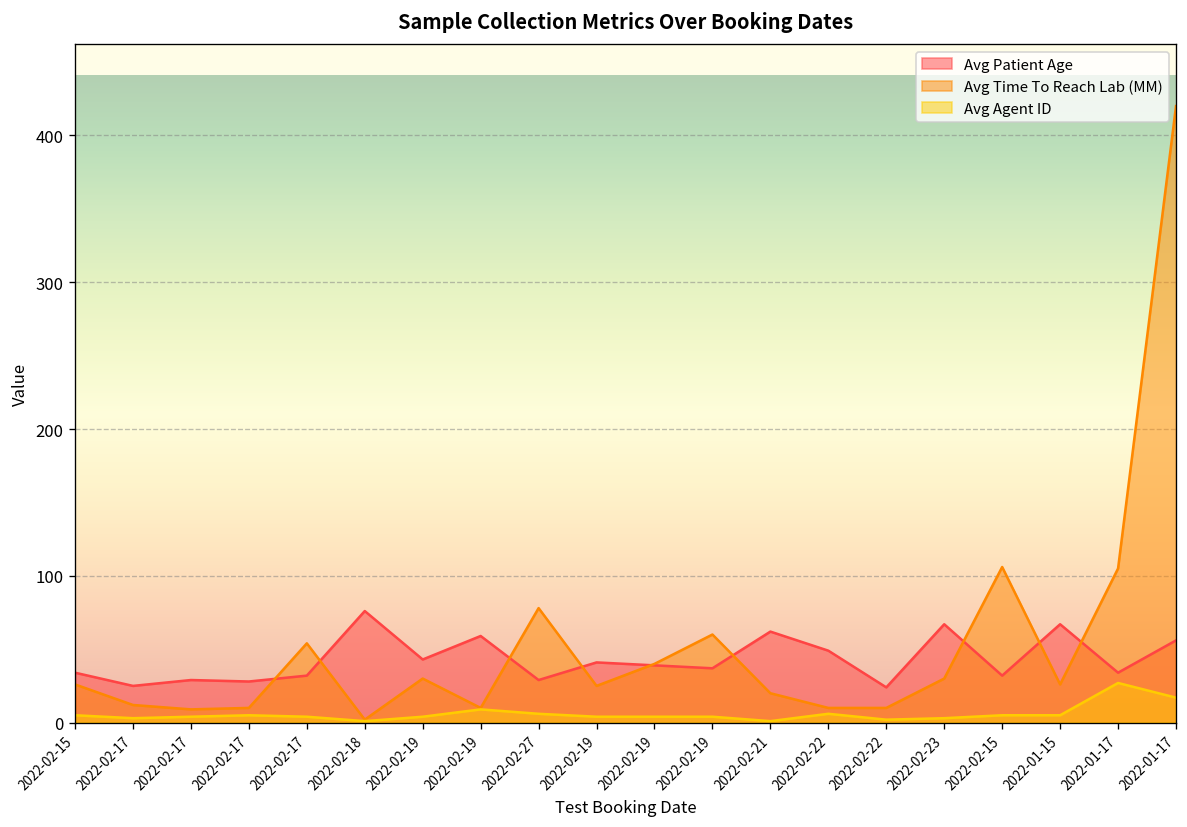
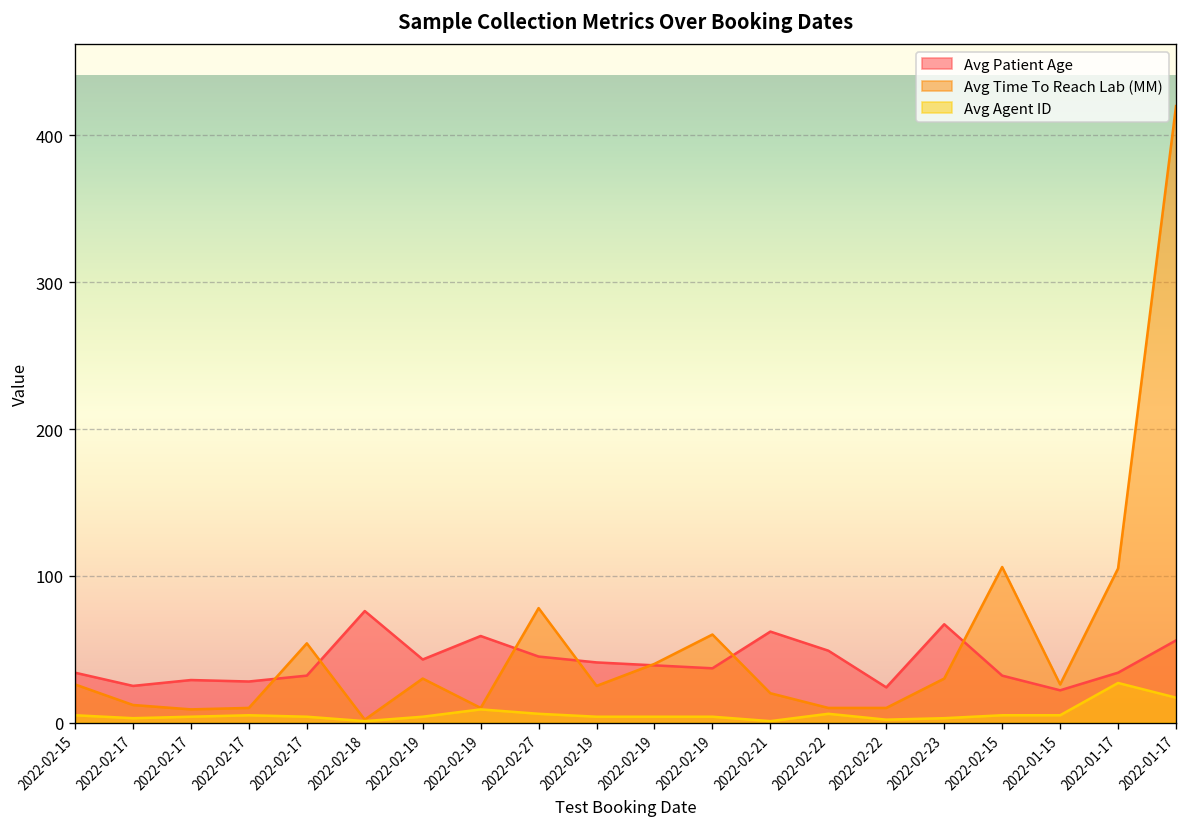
Avg Patient Age, 2022-02-27: 29 -> 45
Avg Patient Age, 2022-01-15: 67 -> 22
